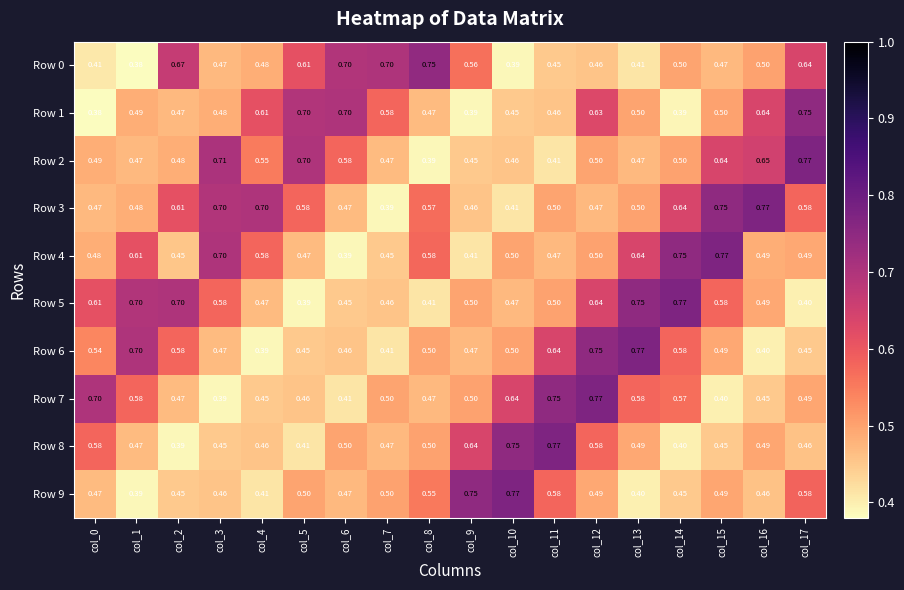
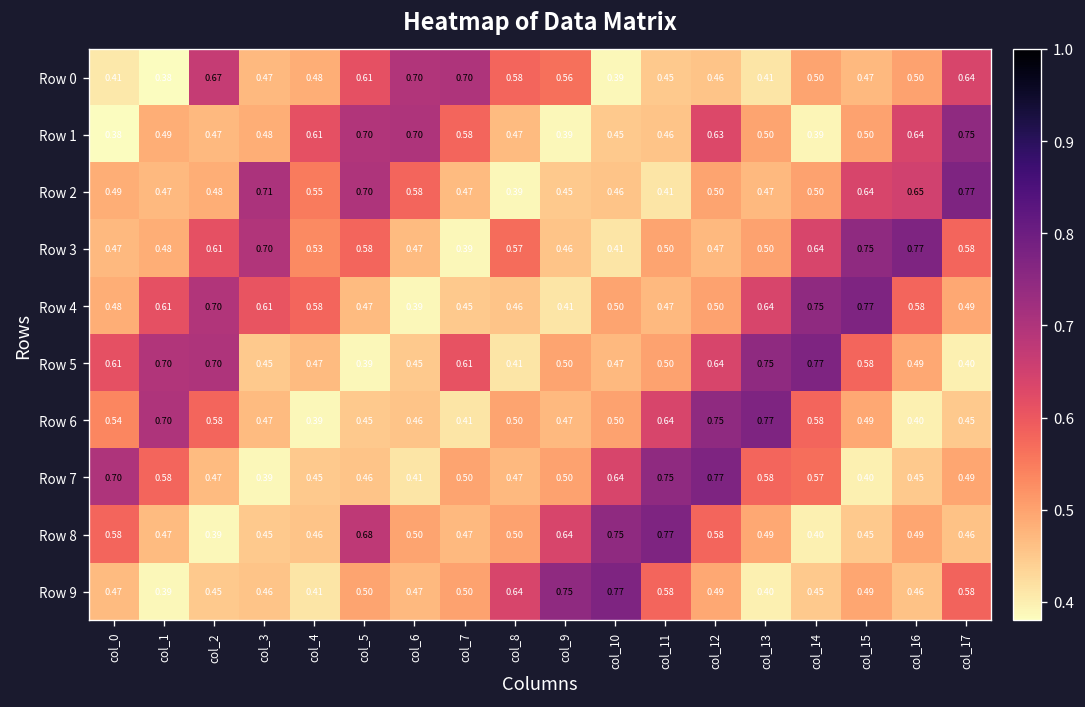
Row 0, col_8: 0.75 -> 0.58
Row 3, col_4: 0.70 -> 0.53
Row 4, col_2: 0.45 -> 0.70
Row 4, col_3: 0.70 -> 0.61
Row 4, col_8: 0.58 -> 0.46
Row 4, col_16: 0.49 -> 0.58
Row 5, col_3: 0.58 -> 0.45
Row 5, col_7: 0.46 -> 0.61
Row 8, col_5: 0.41 -> 0.68
Row 9, col_8: 0.55 -> 0.64
